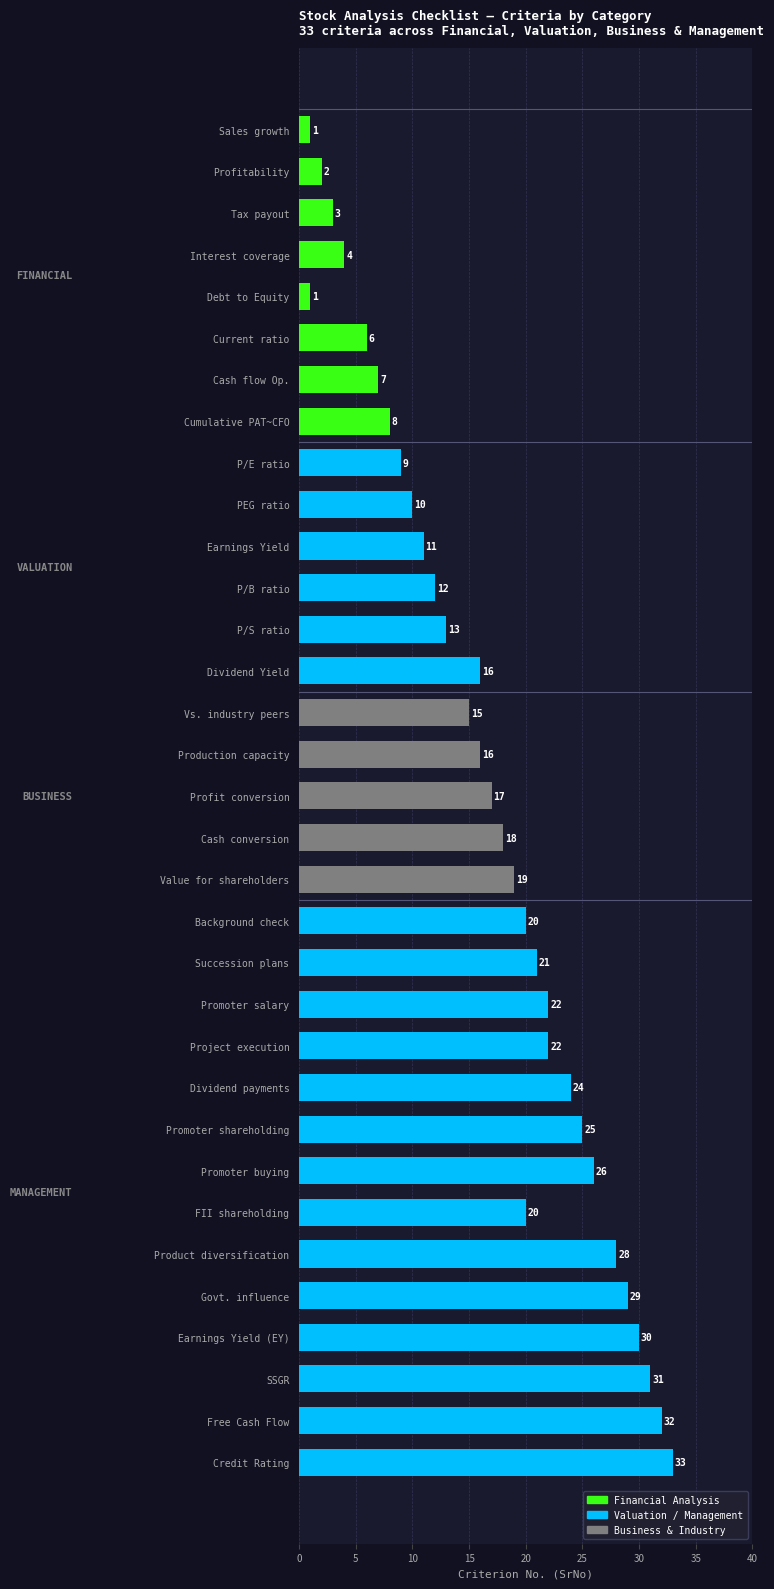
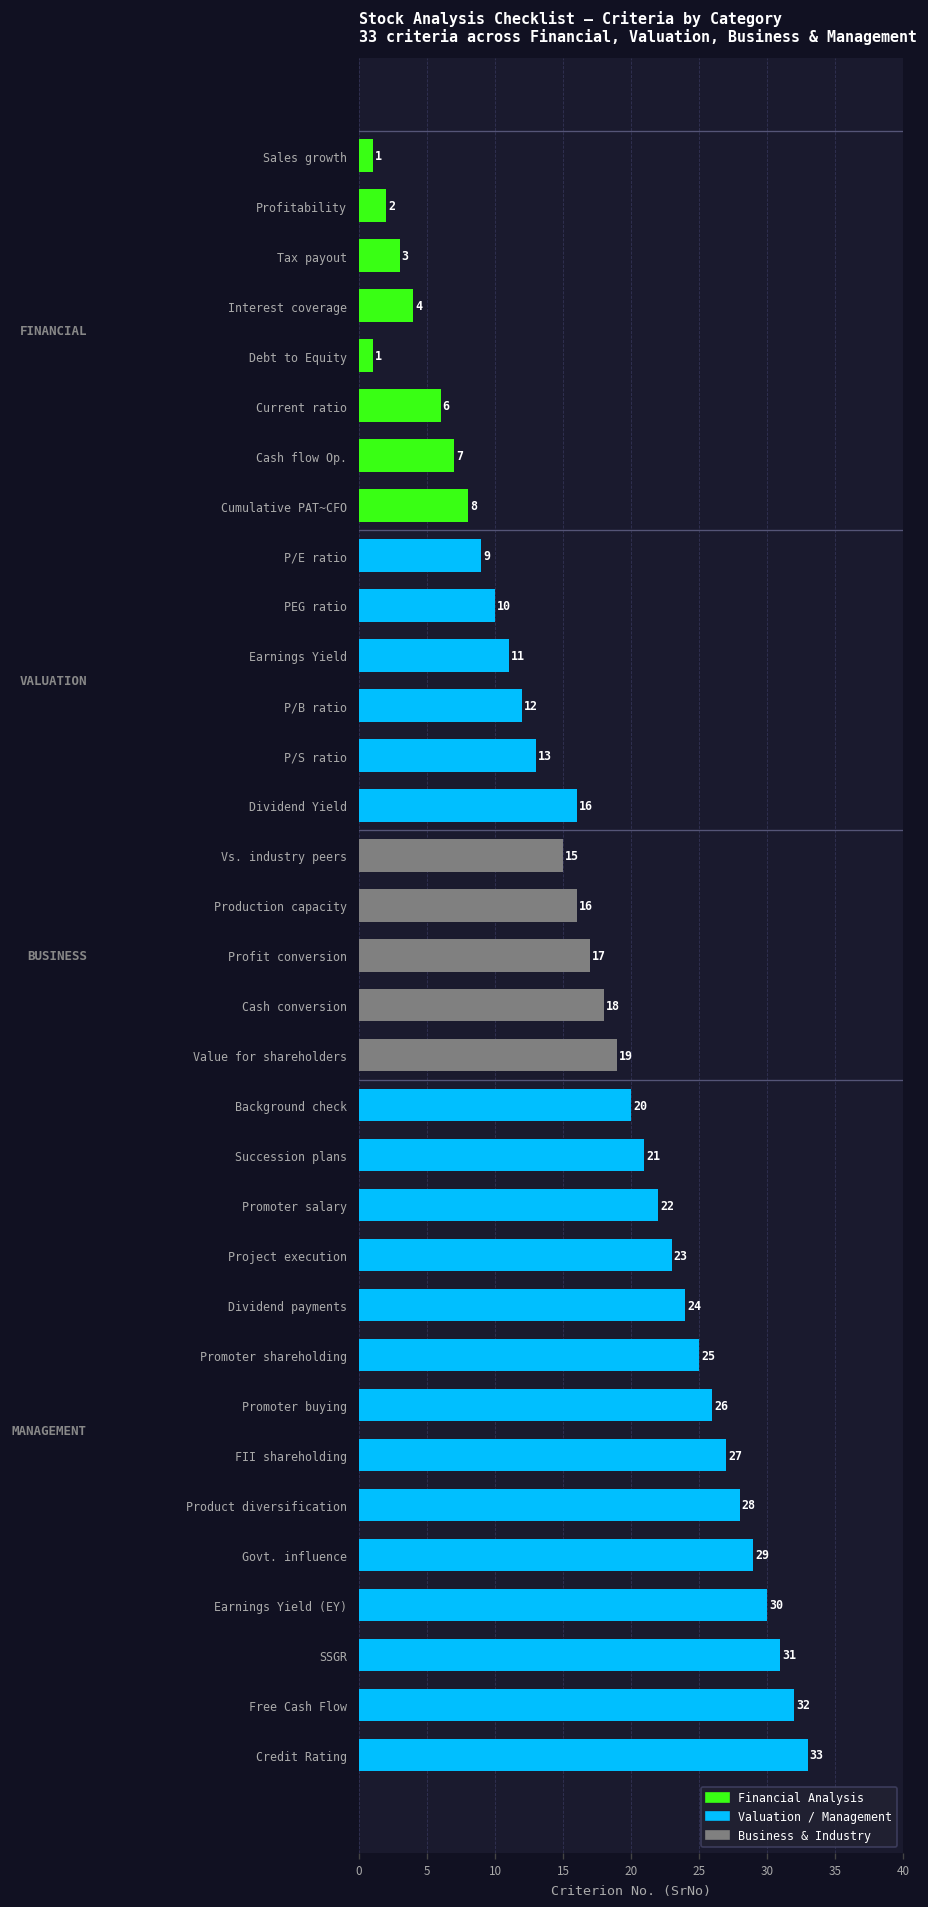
Project execution: 22 -> 23
FII shareholding: 20 -> 27
